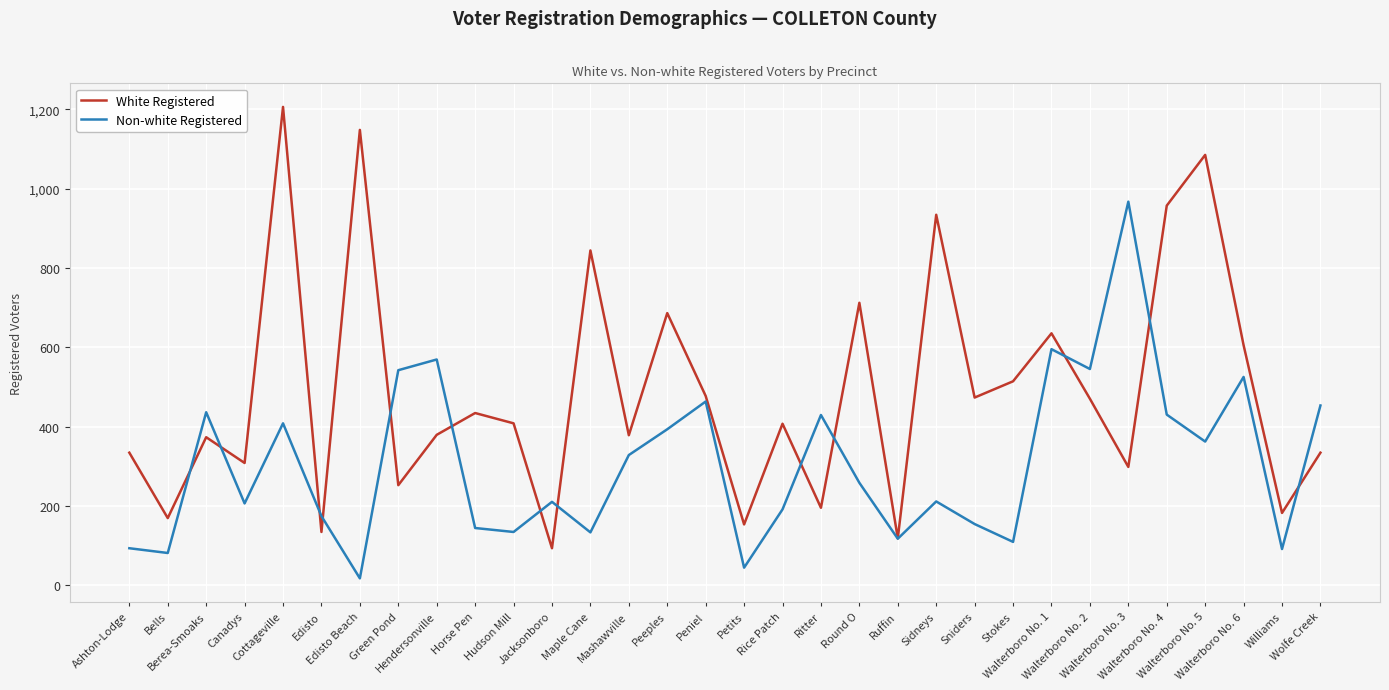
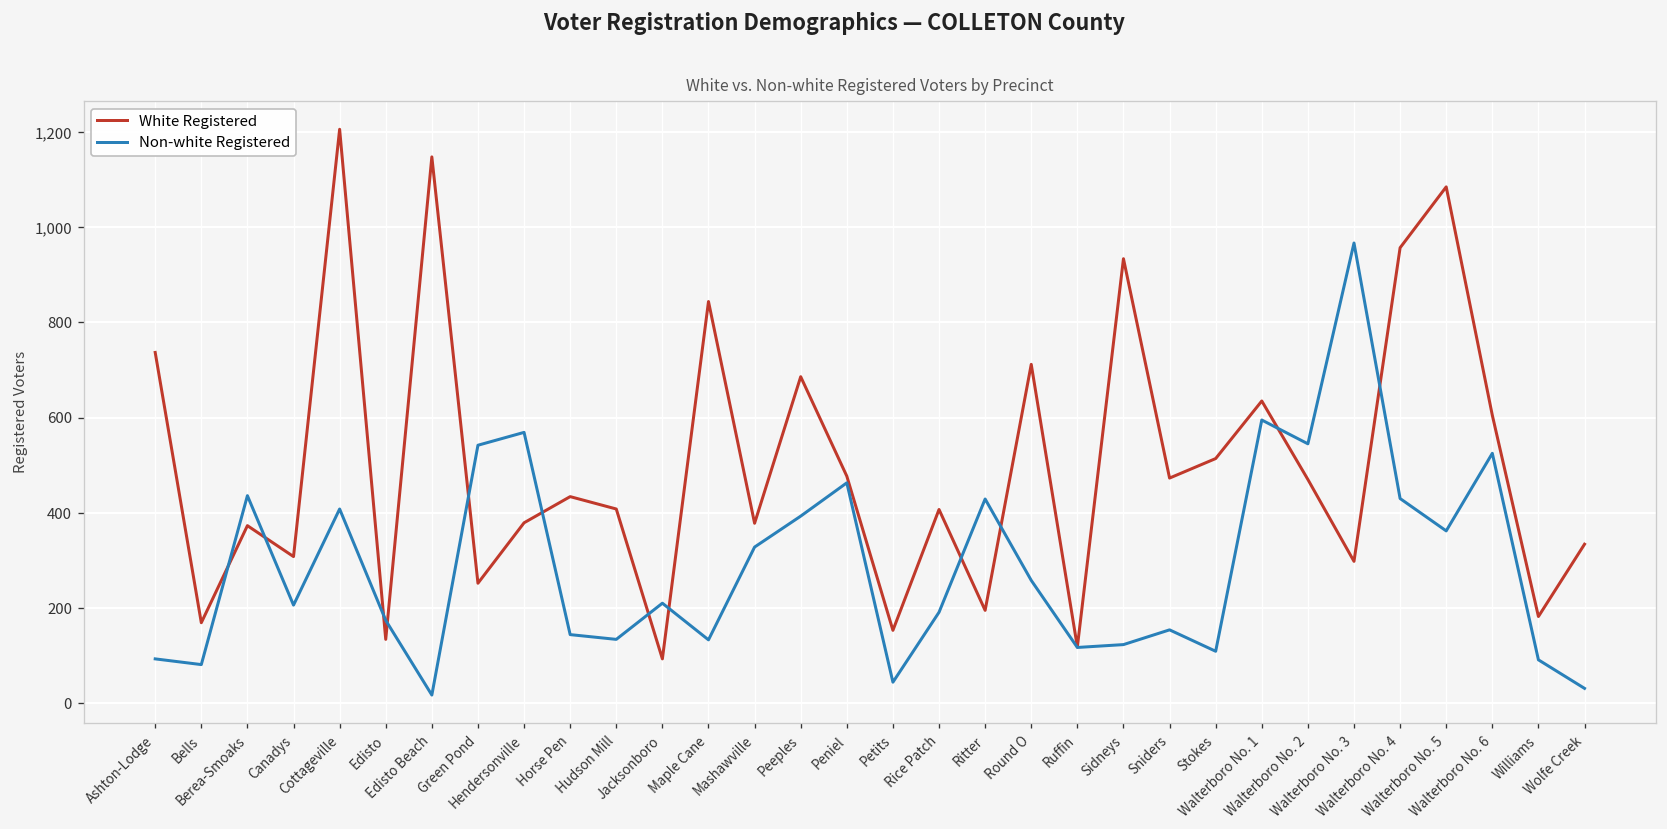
White Registered, Ashton-Lodge: 330 -> 740
Non-white Registered, Sidneys: 210 -> 120
Non-white Registered, Wolfe Creek: 450 -> 30
